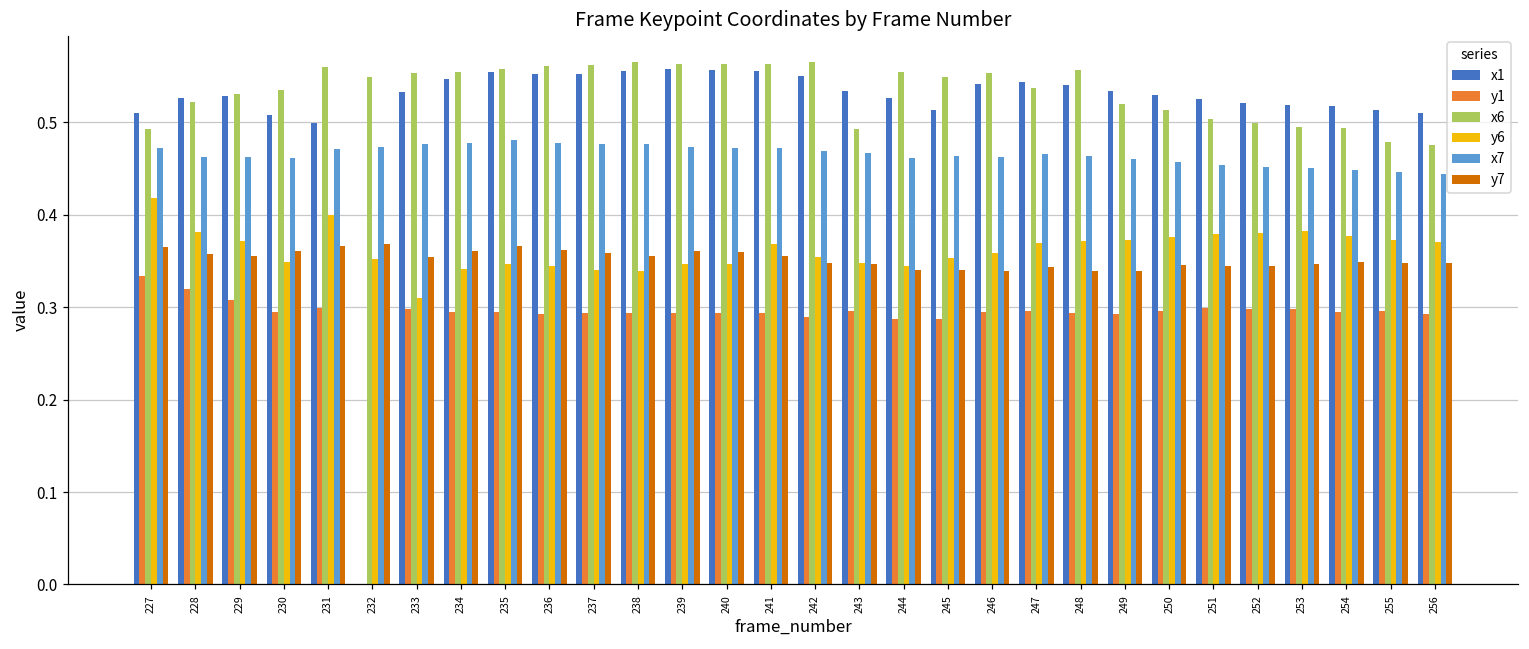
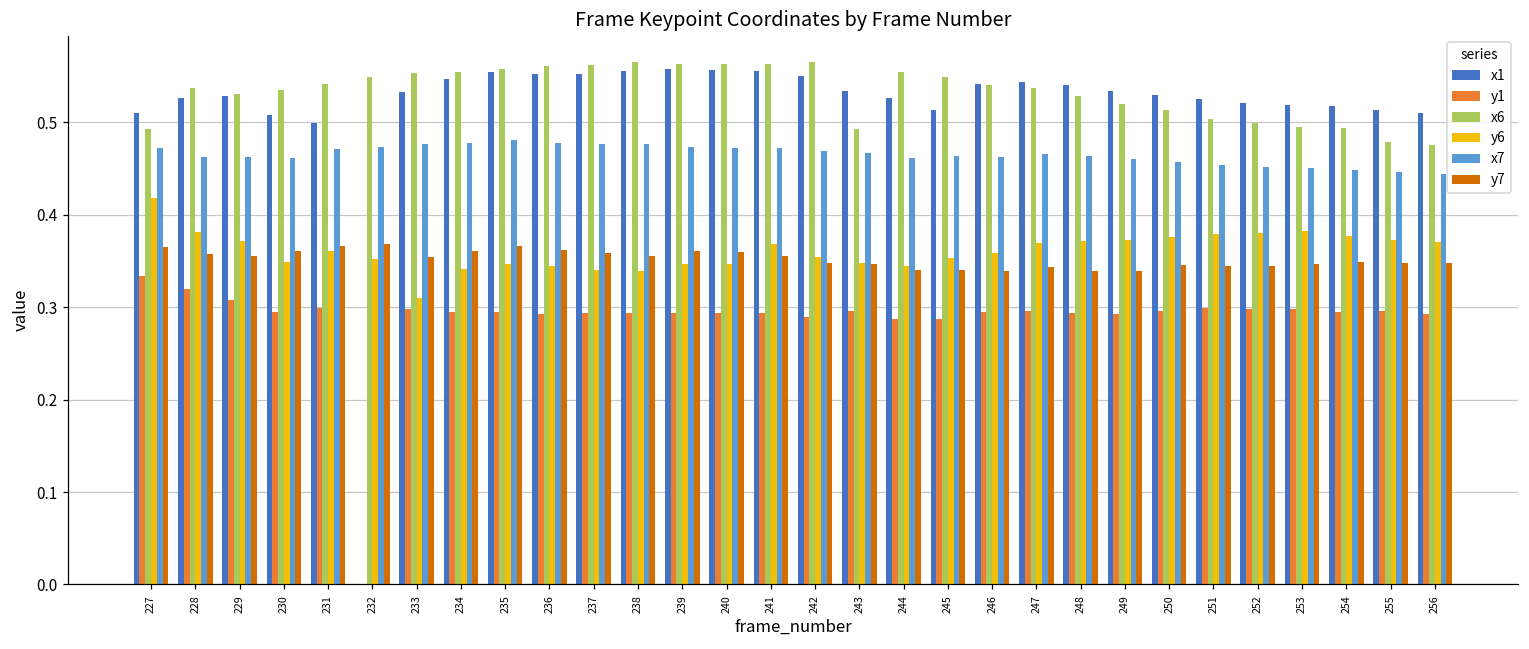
x6, 228: 0.52 -> 0.54
x6, 231: 0.56 -> 0.54
y6, 231: 0.40 -> 0.36
x6, 246: 0.55 -> 0.54
x6, 248: 0.56 -> 0.53
